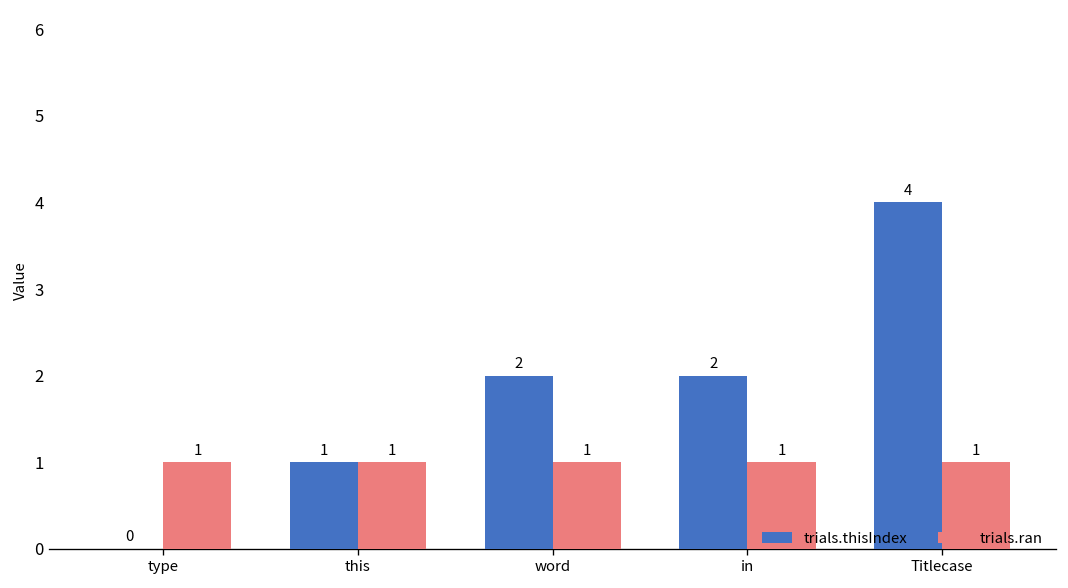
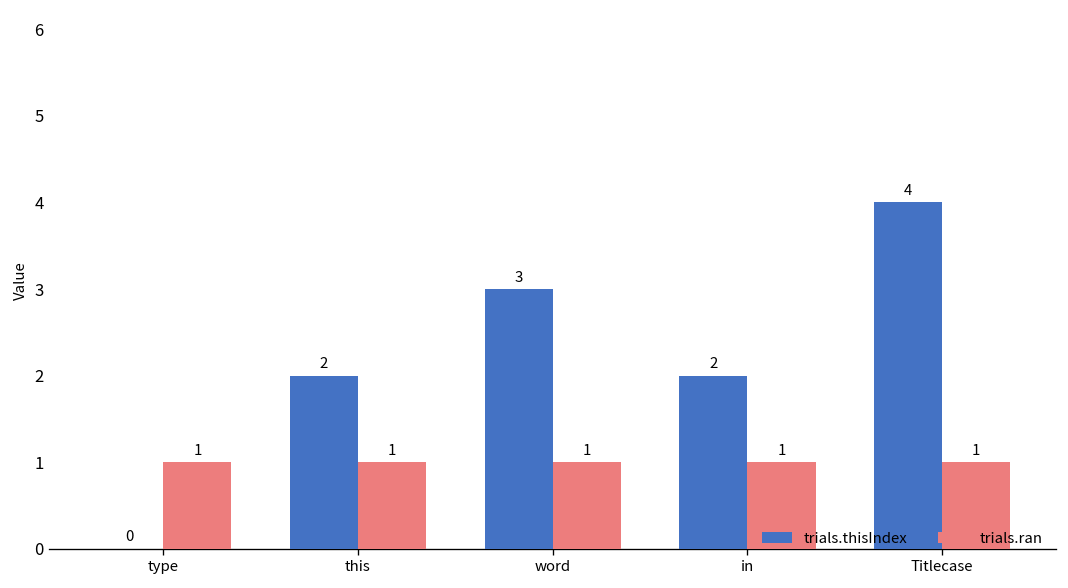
trials.thisIndex, this: 1 -> 2
trials.thisIndex, word: 2 -> 3
